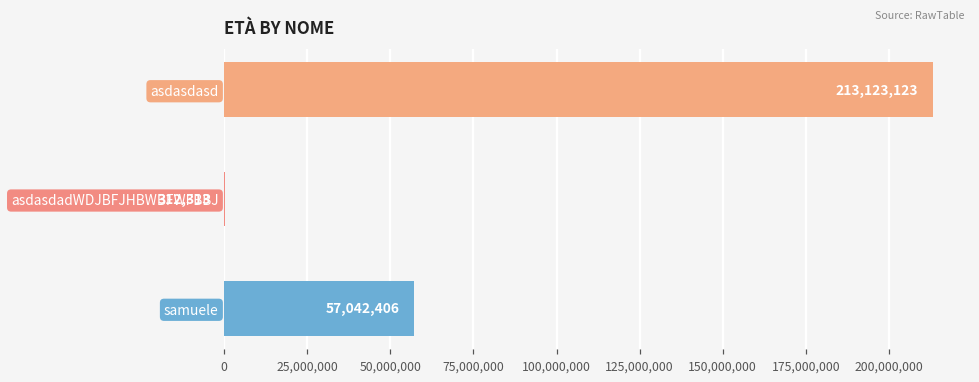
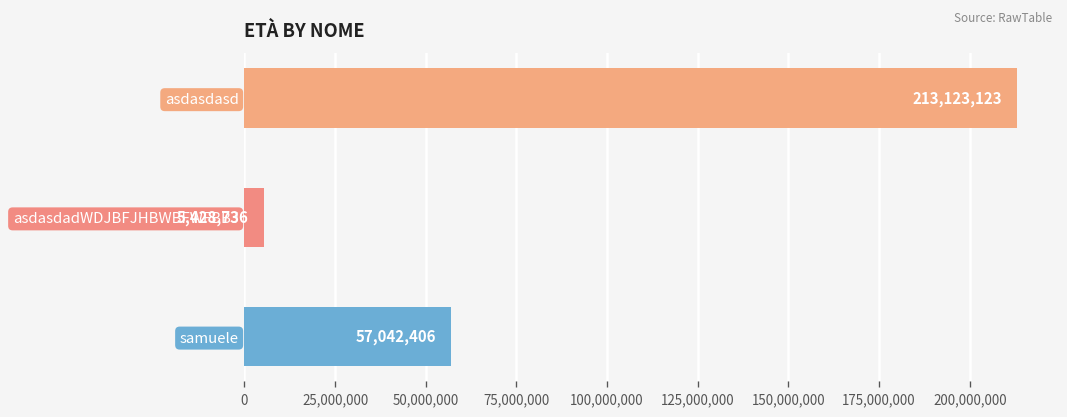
asdasdadWDJBFJHBWBFWFBBJ: 312,313 -> 5,428,736
